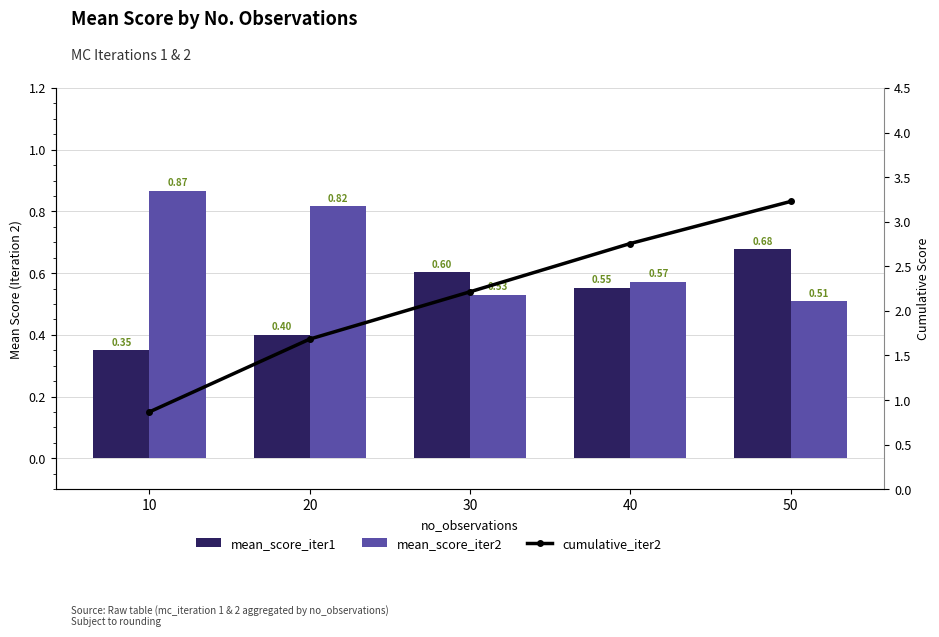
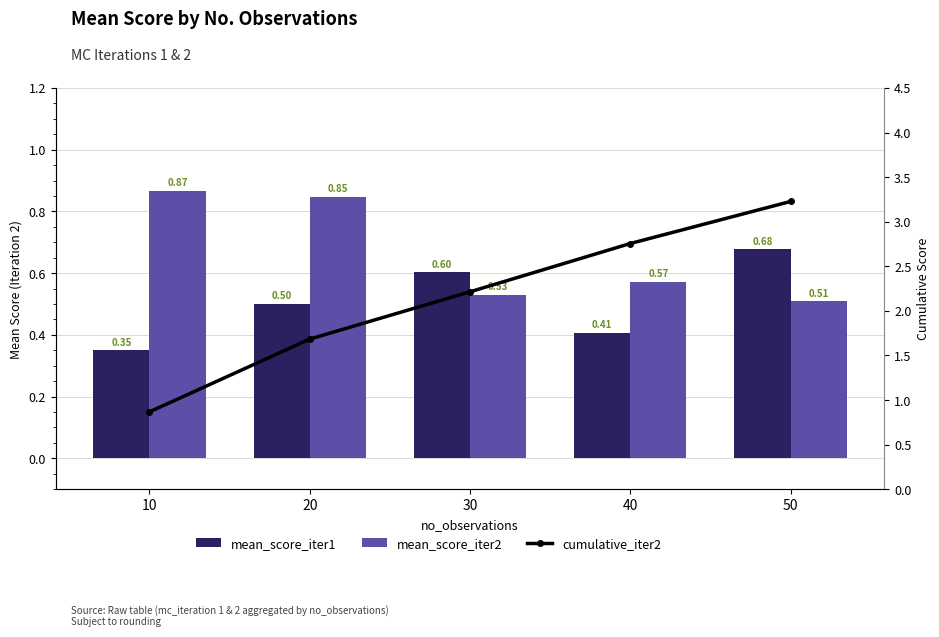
mean_score_iter1, 20: 0.40 -> 0.50
mean_score_iter2, 20: 0.82 -> 0.85
mean_score_iter1, 40: 0.55 -> 0.41
